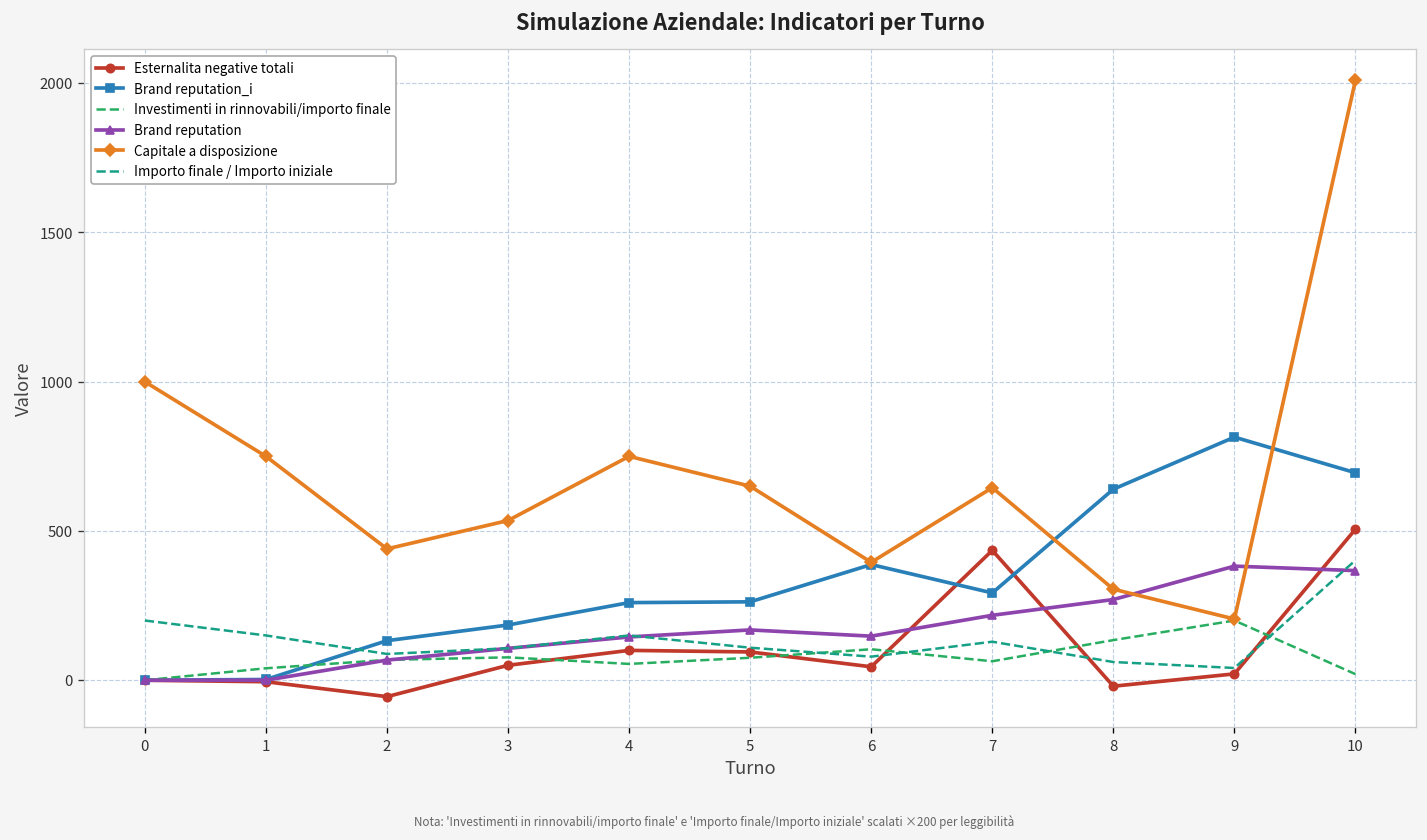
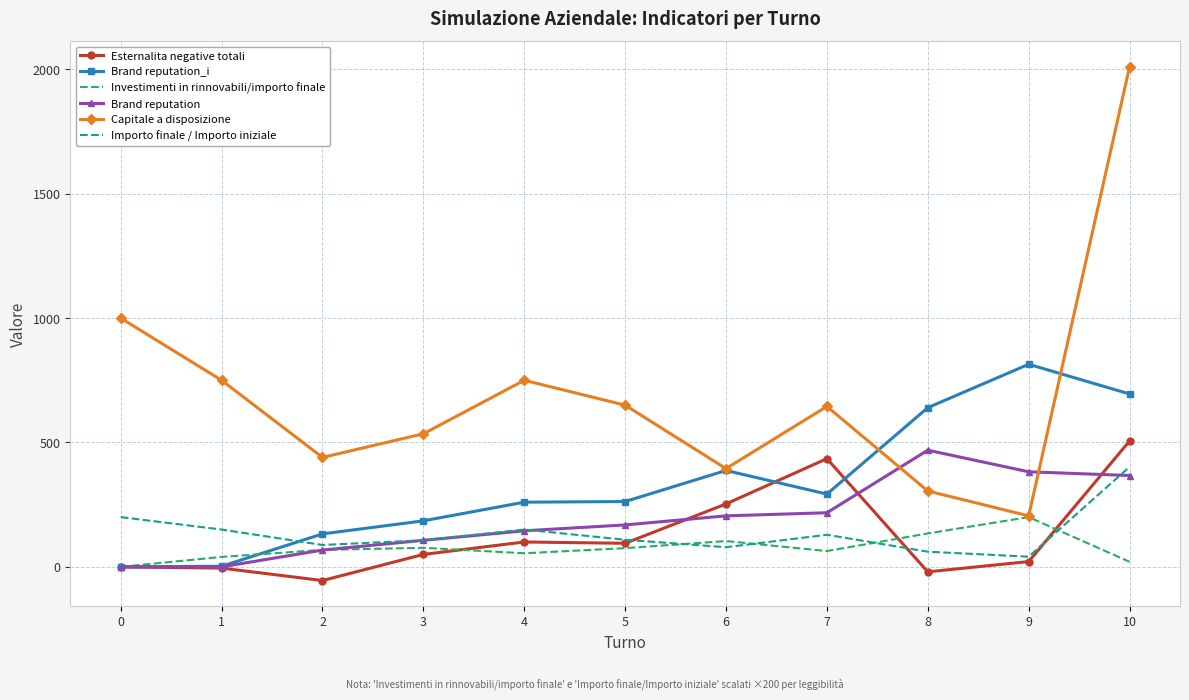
Esternalita negative totali, 6: 50 -> 250
Brand reputation, 6: 150 -> 210
Brand reputation, 8: 270 -> 470
